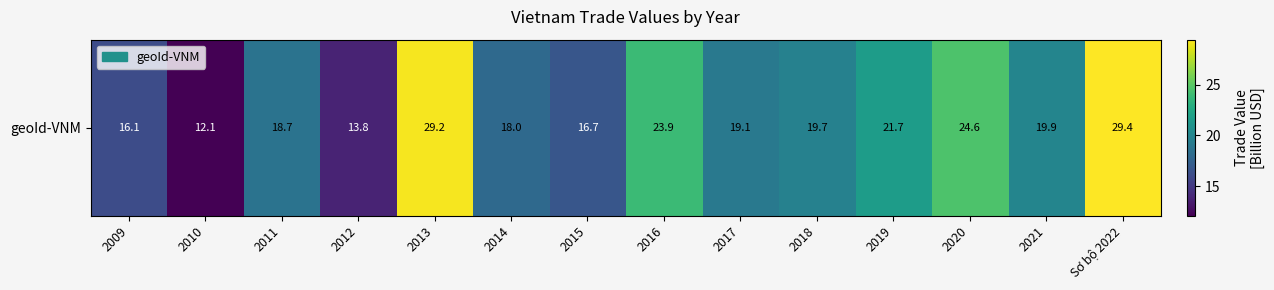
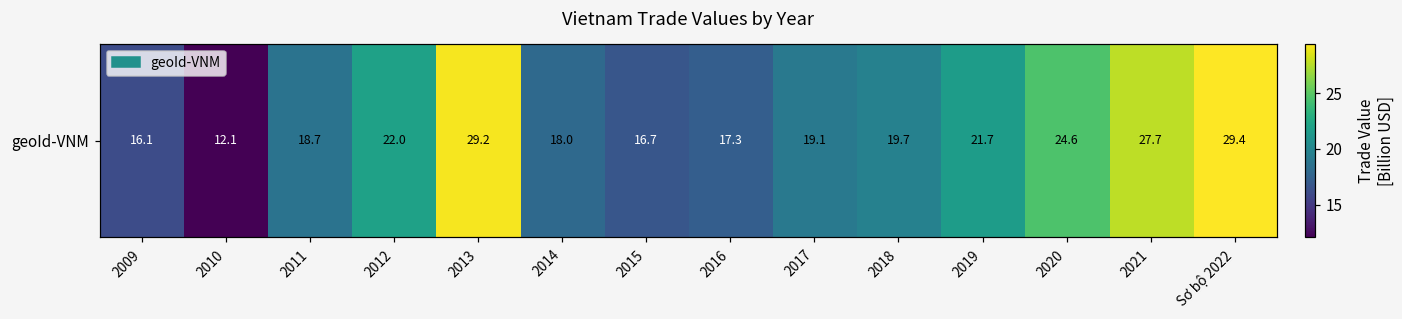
geoId-VNM, 2012: 13.8 -> 22.0
geoId-VNM, 2016: 23.9 -> 17.3
geoId-VNM, 2021: 19.9 -> 27.7
